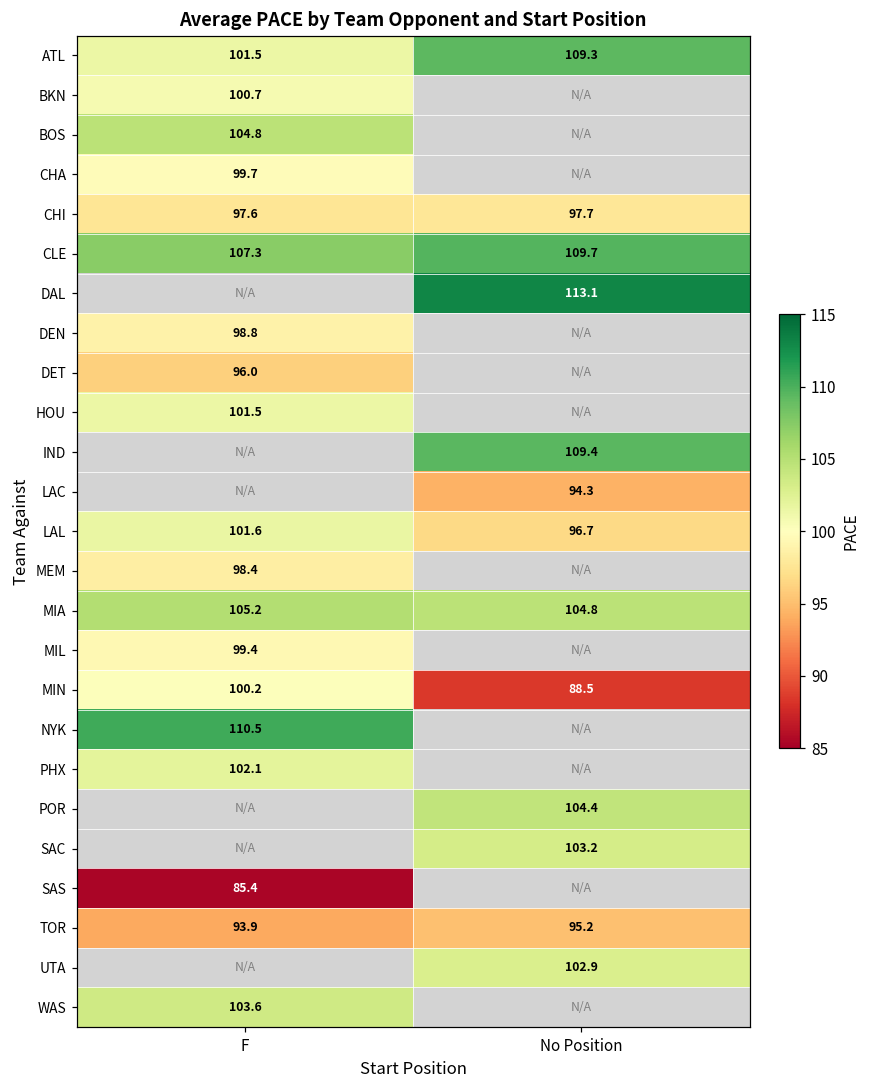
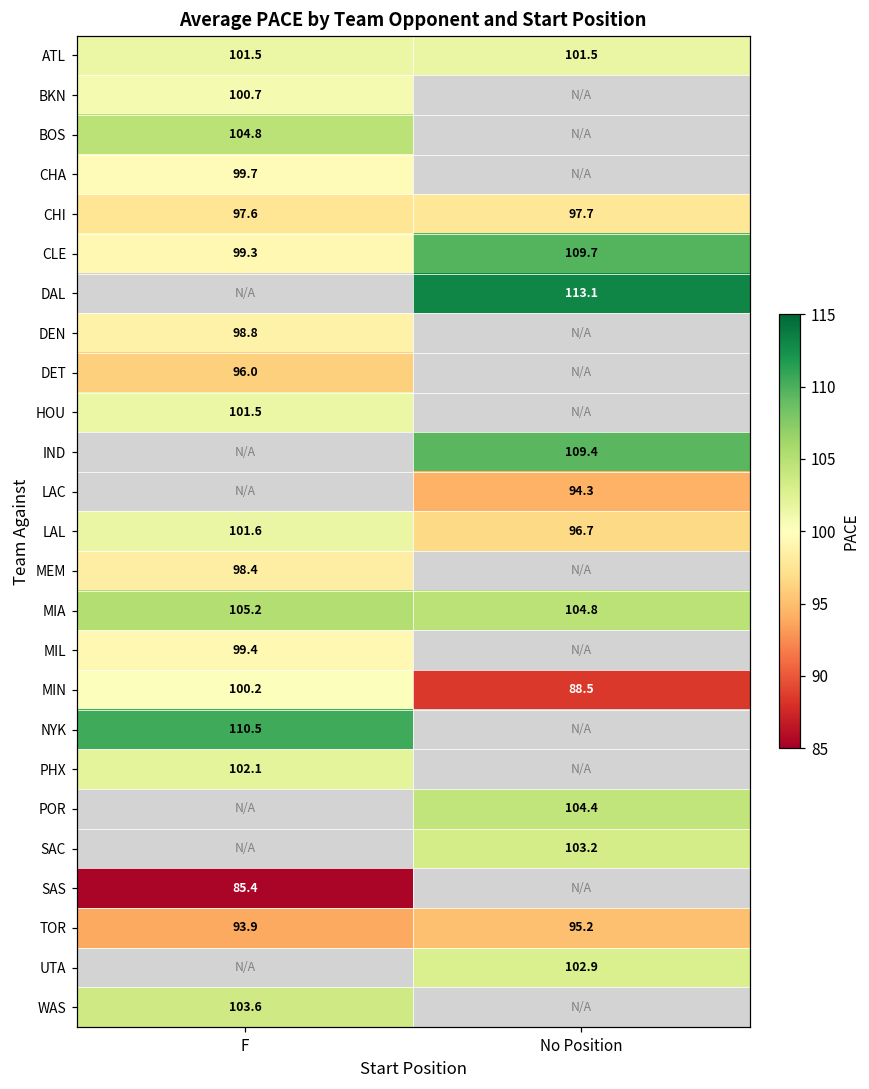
ATL, No Position: 109.3 -> 101.5
CLE, F: 107.3 -> 99.3
